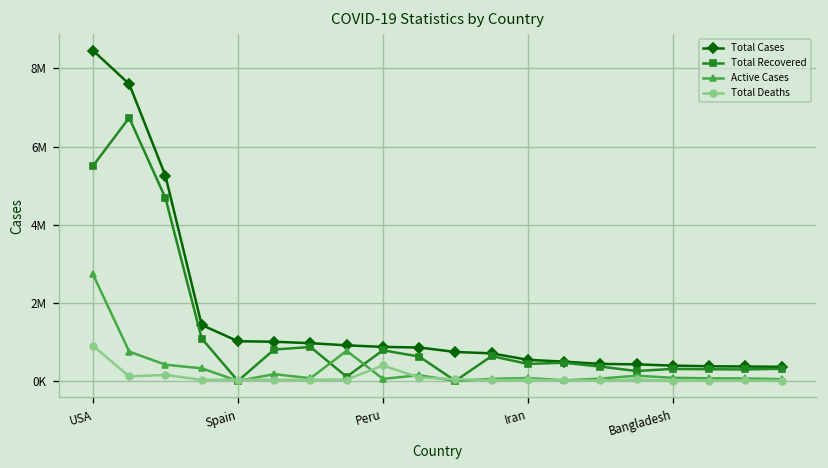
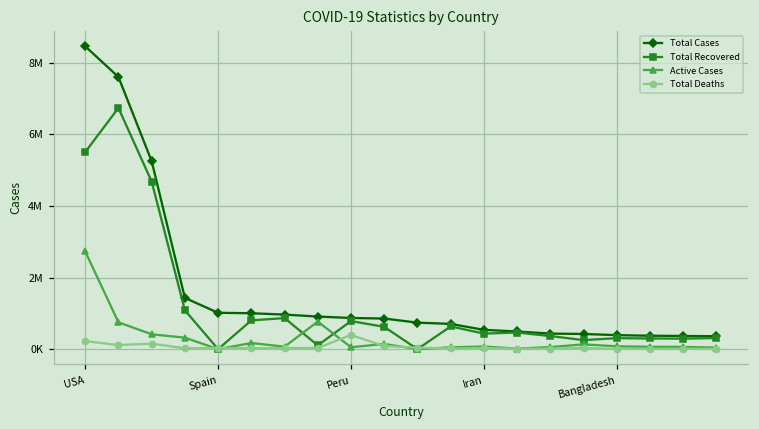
Total Deaths, USA: 900000 -> 200000
